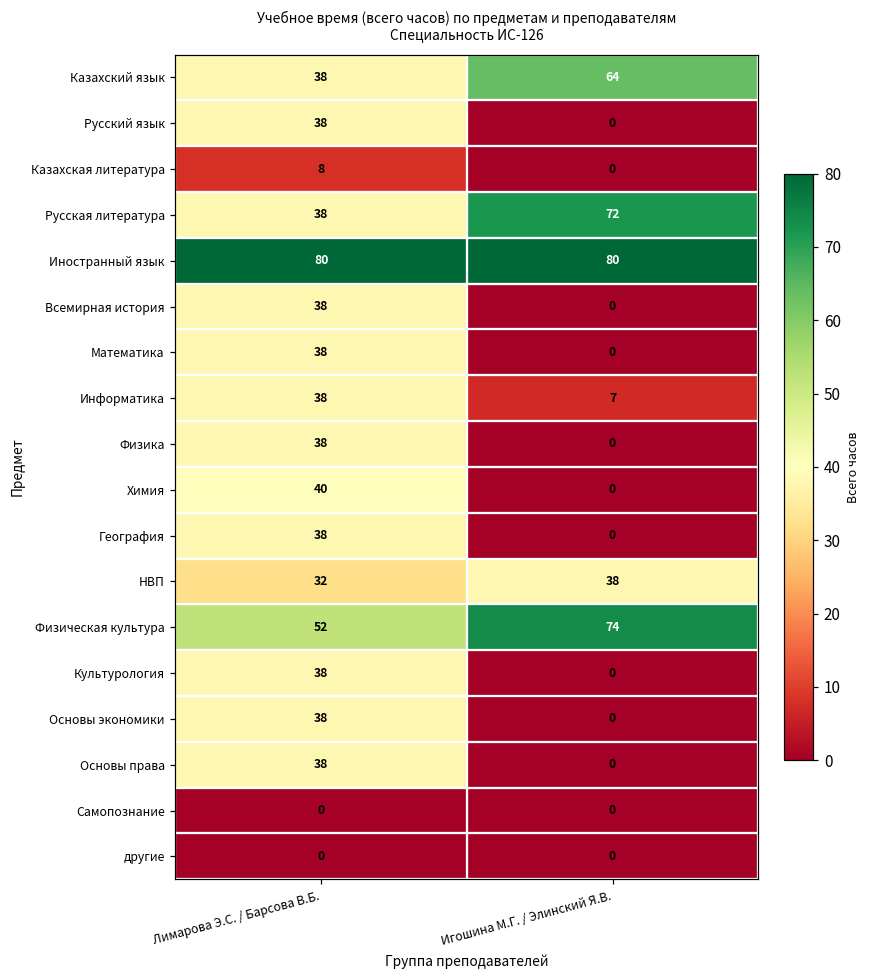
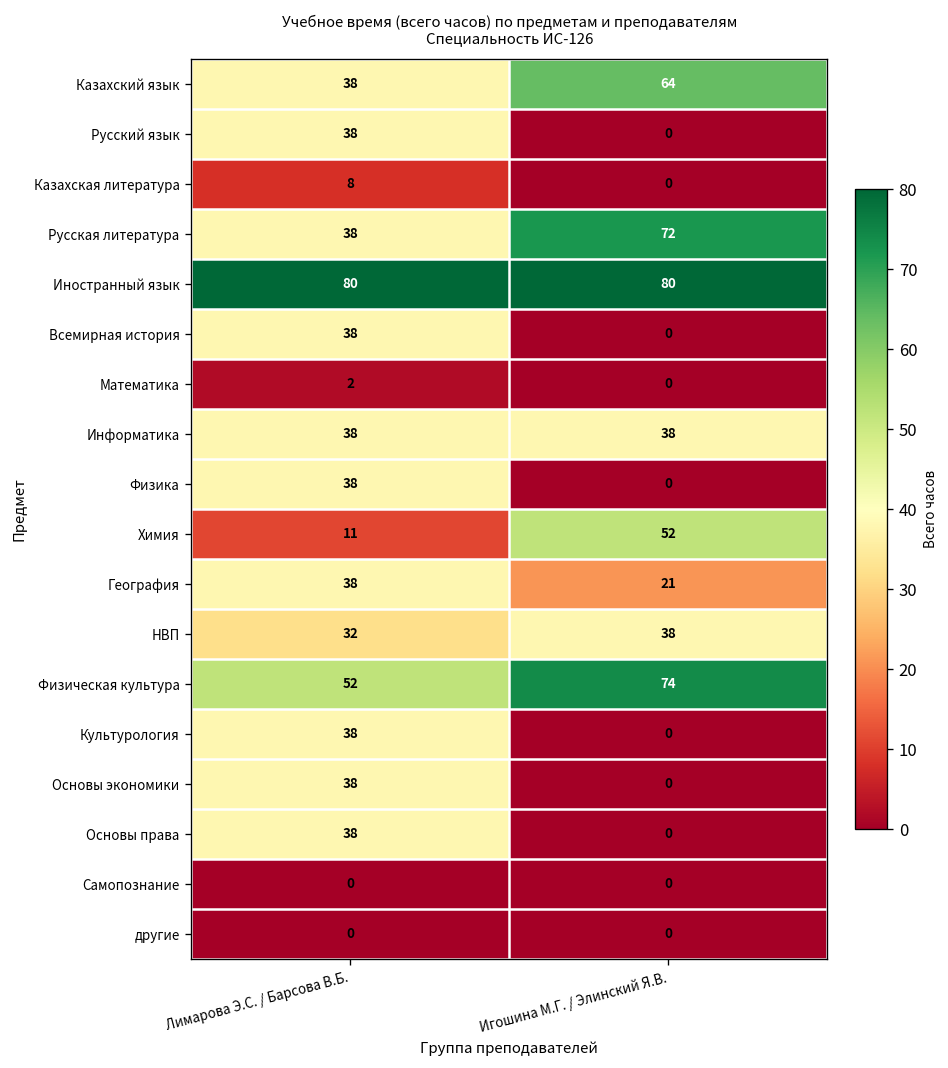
Математика, Лимарова Э.С. / Барсова В.Б.: 38 -> 2
Информатика, Игошина М.Г. / Элинский Я.В.: 7 -> 38
Химия, Лимарова Э.С. / Барсова В.Б.: 40 -> 11
Химия, Игошина М.Г. / Элинский Я.В.: 0 -> 52
География, Игошина М.Г. / Элинский Я.В.: 0 -> 21
